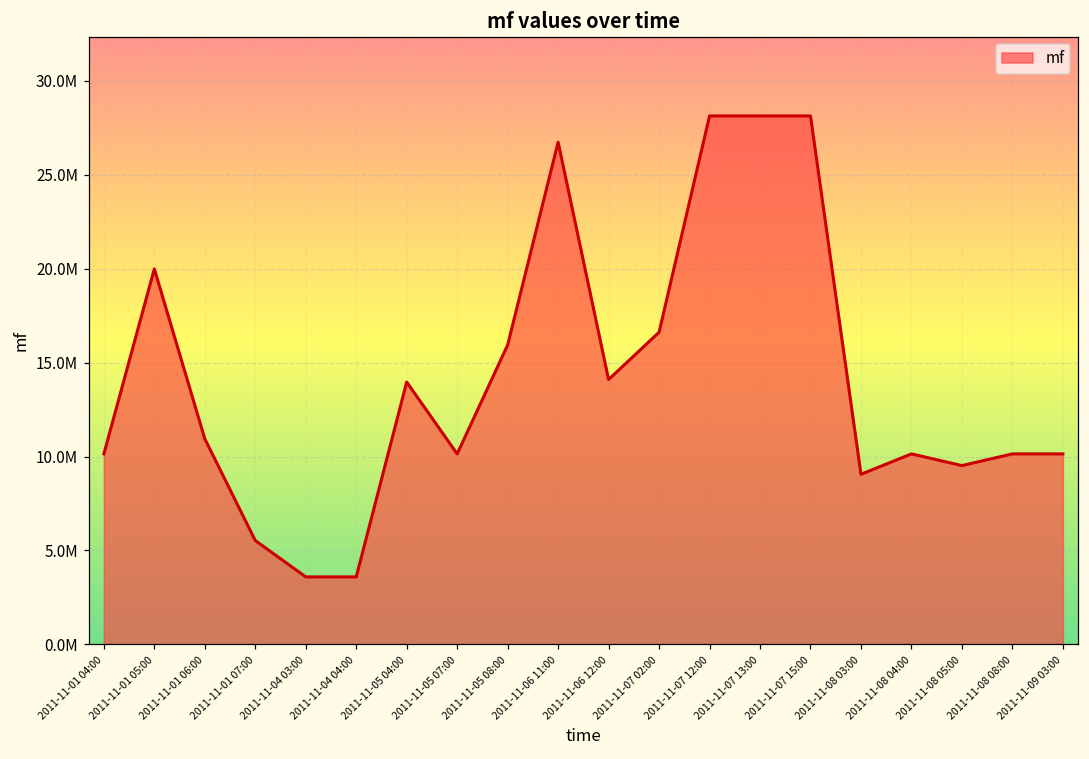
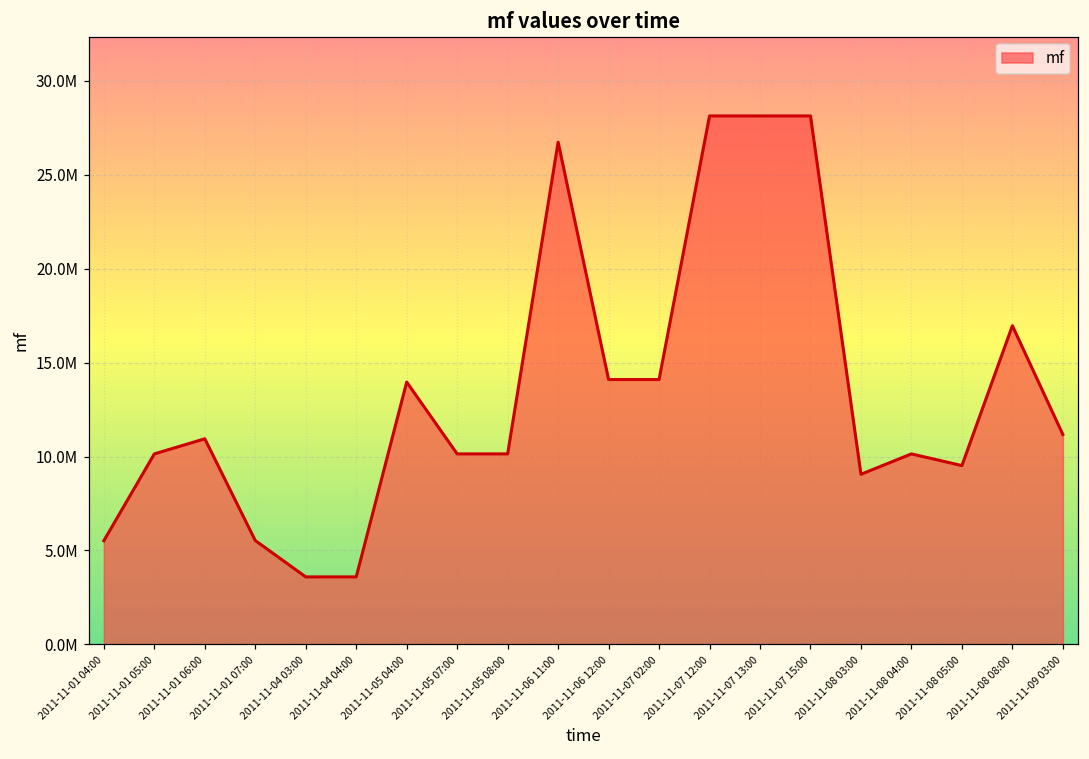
2011-11-01 04:00: 10100000 -> 5500000
2011-11-01 05:00: 20000000 -> 10100000
2011-11-05 08:00: 15900000 -> 10100000
2011-11-07 02:00: 16600000 -> 14100000
2011-11-08 08:00: 10100000 -> 17000000
2011-11-09 03:00: 10100000 -> 11200000
